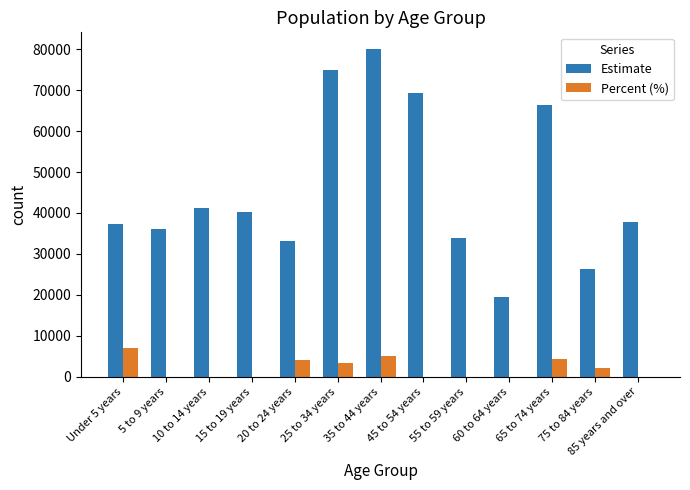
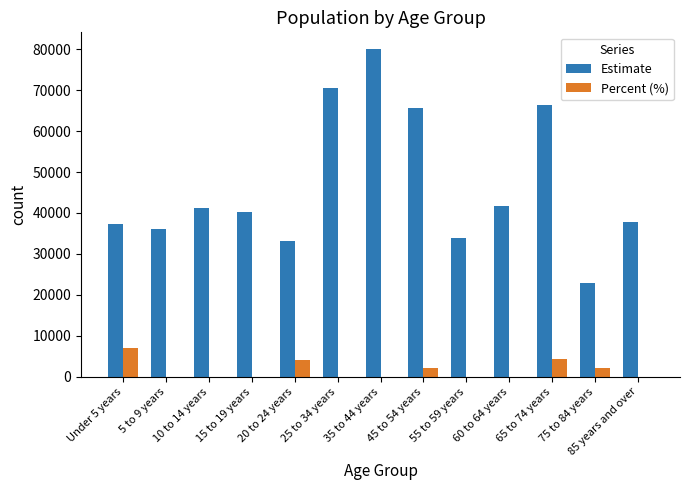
Estimate, 25 to 34 years: 75000 -> 71000
Percent (%), 25 to 34 years: 3000 -> 0
Percent (%), 35 to 44 years: 5000 -> 0
Estimate, 45 to 54 years: 69000 -> 66000
Percent (%), 45 to 54 years: 0 -> 2000
Estimate, 60 to 64 years: 20000 -> 42000
Estimate, 75 to 84 years: 26000 -> 23000
